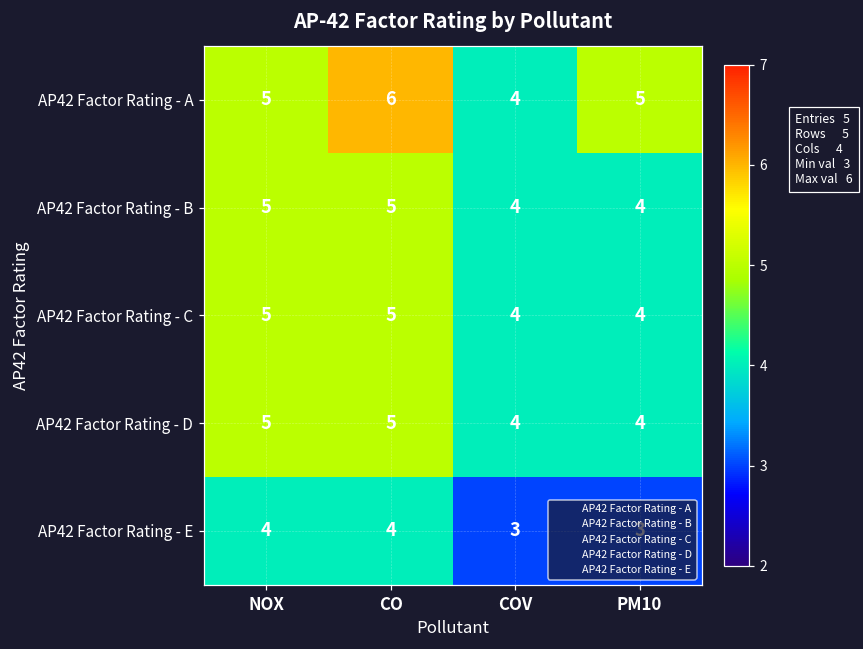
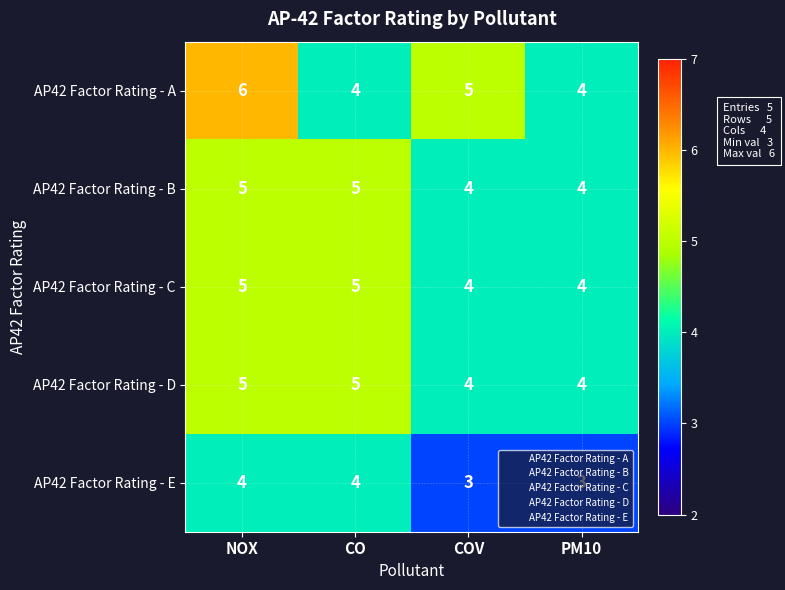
AP42 Factor Rating - A, NOX: 5 -> 6
AP42 Factor Rating - A, CO: 6 -> 4
AP42 Factor Rating - A, COV: 4 -> 5
AP42 Factor Rating - A, PM10: 5 -> 4
